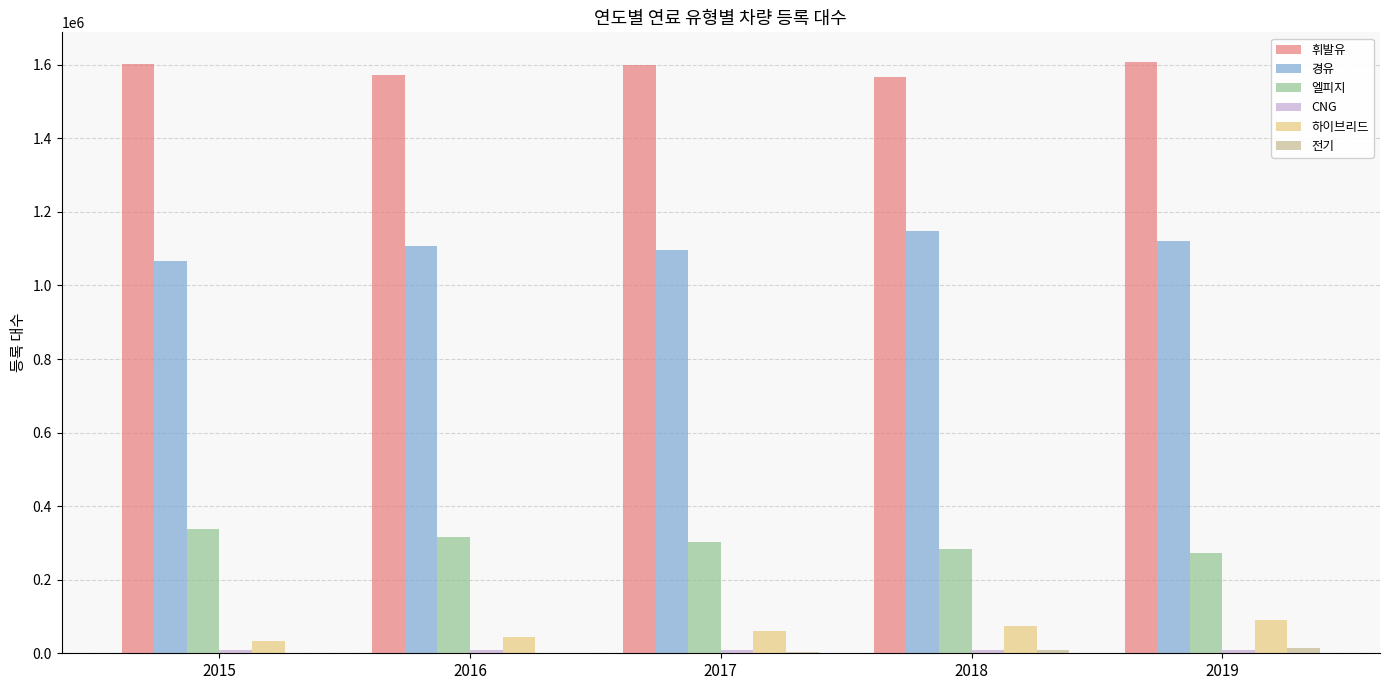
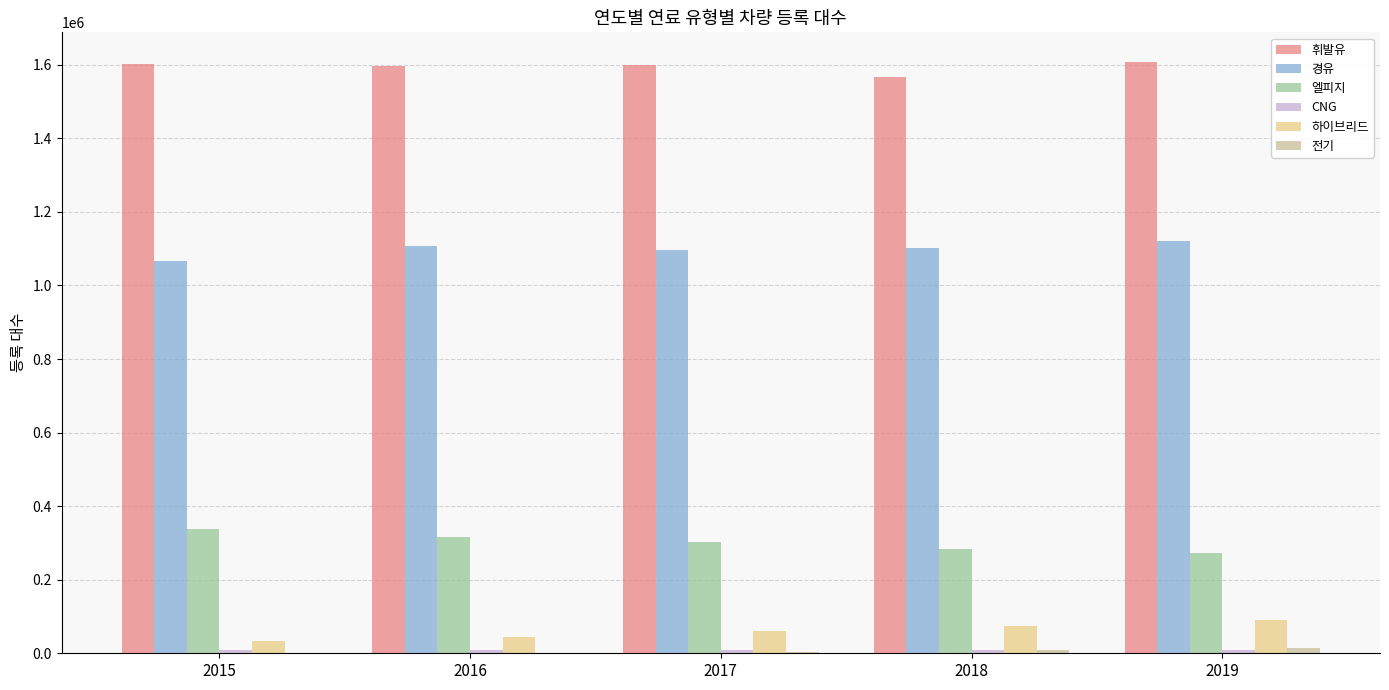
휘발유, 2016: 1570000 -> 1600000
경유, 2018: 1150000 -> 1100000
